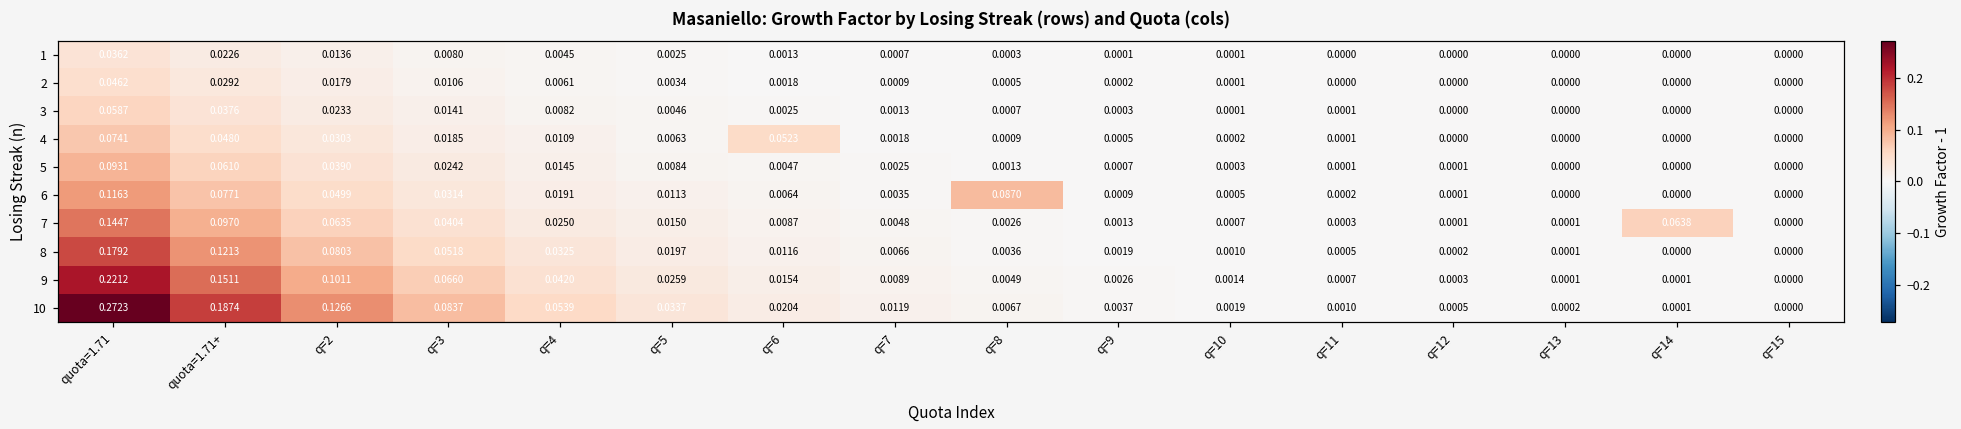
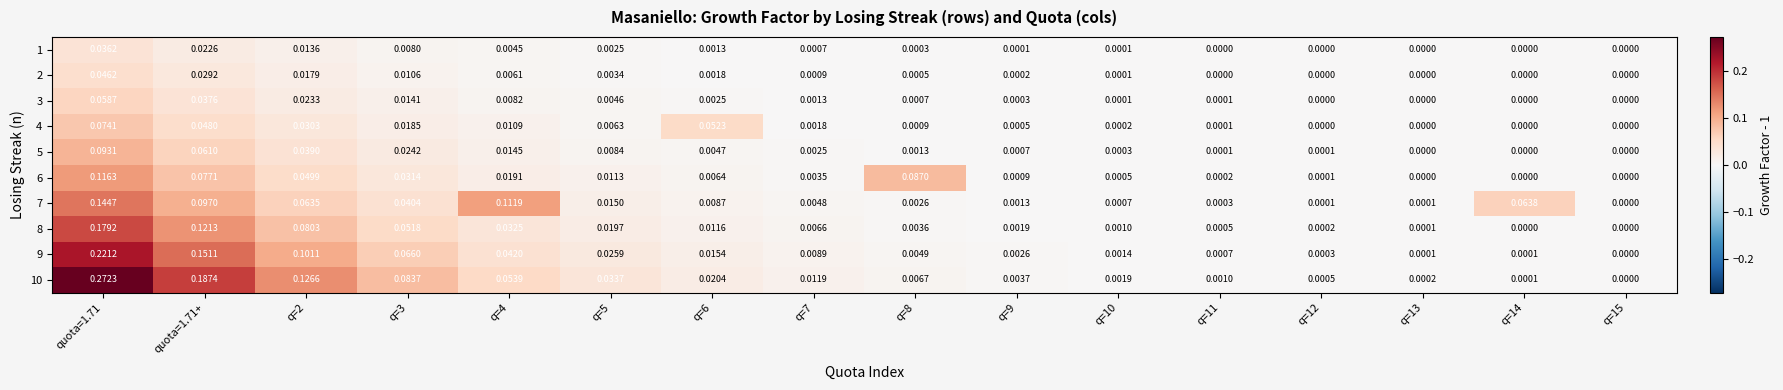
7, q=4: 0.0250 -> 0.1119
